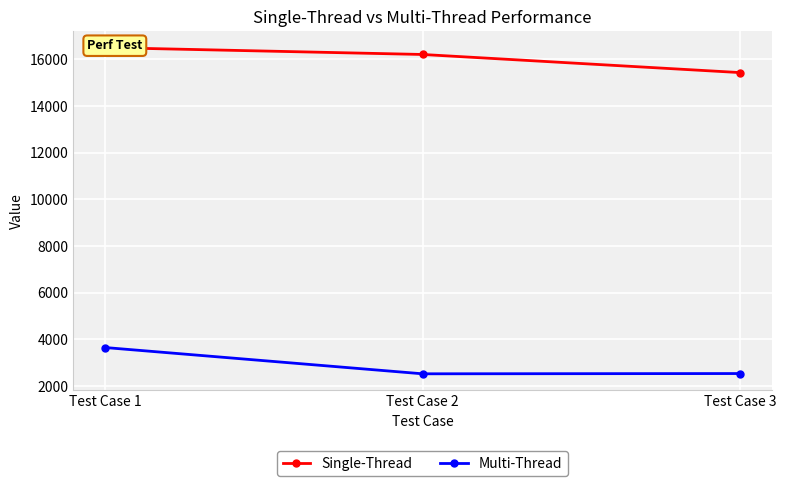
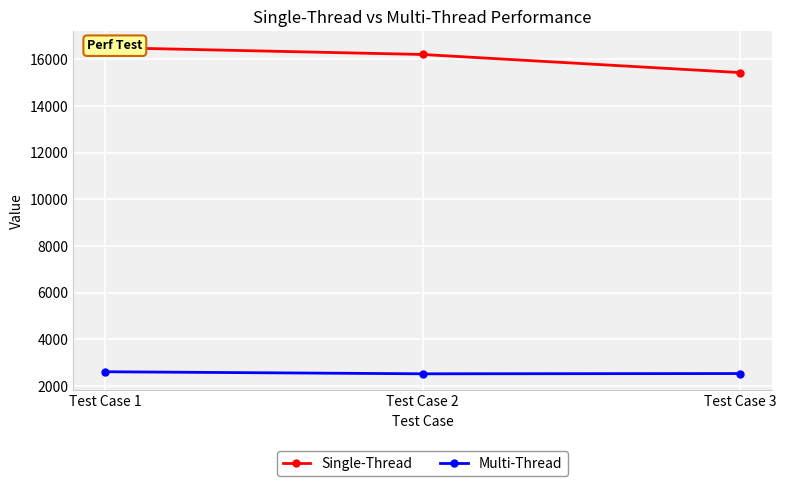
Multi-Thread, Test Case 1: 3700 -> 2600
